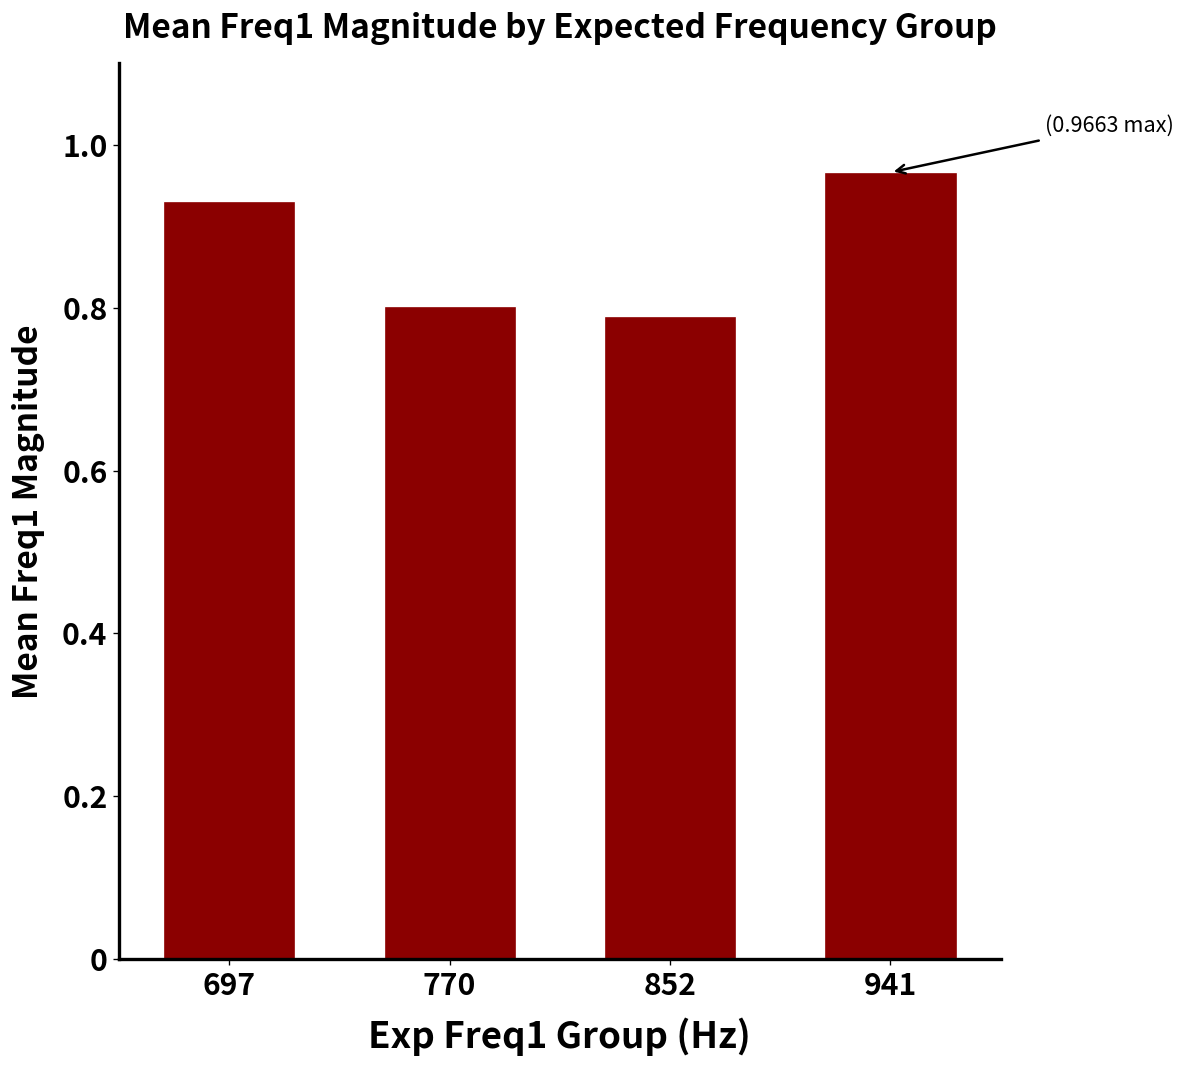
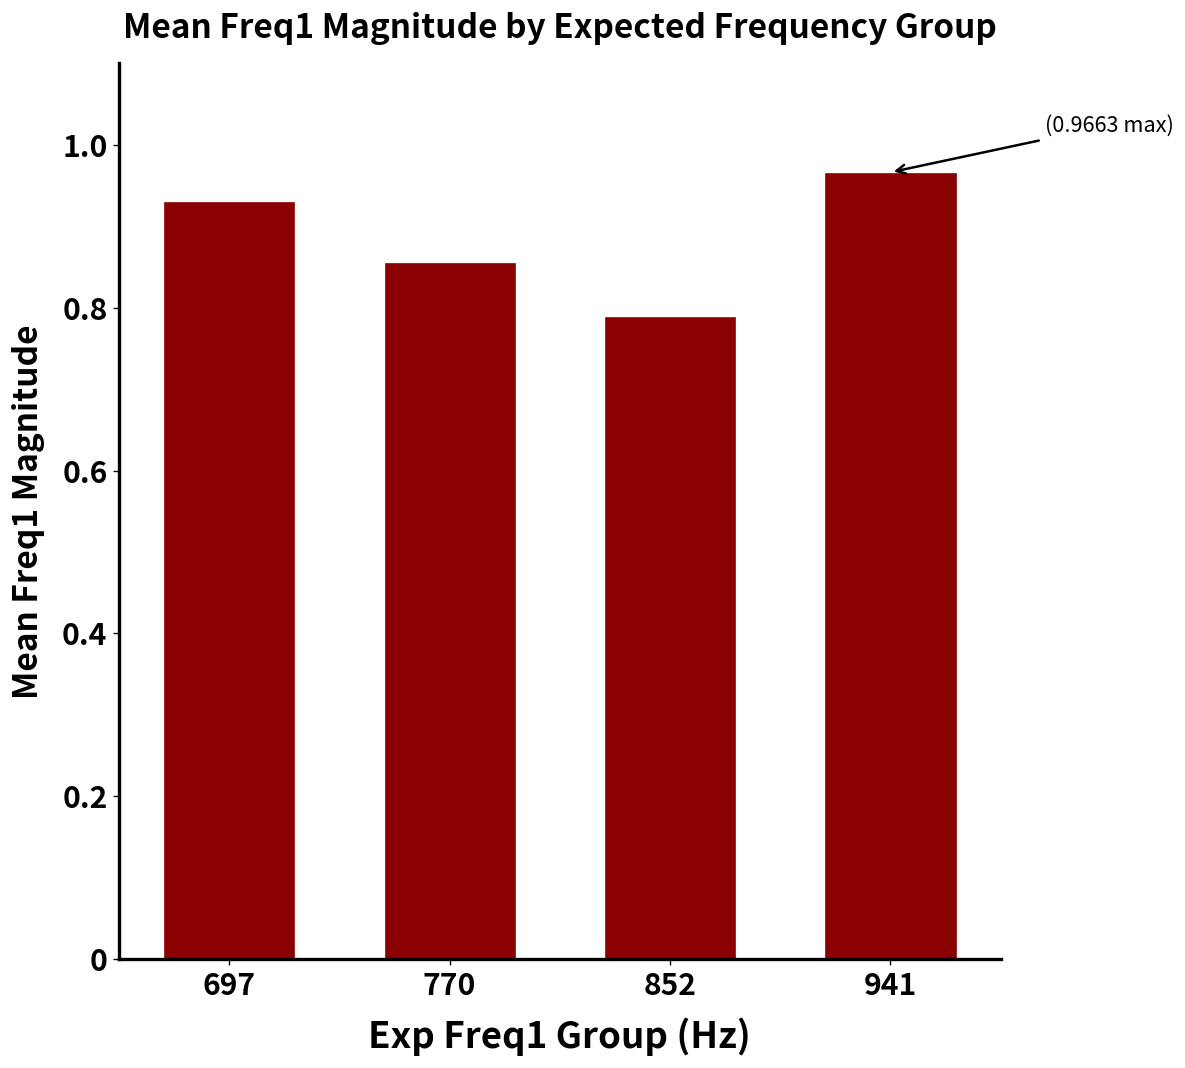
770: 0.80 -> 0.86
